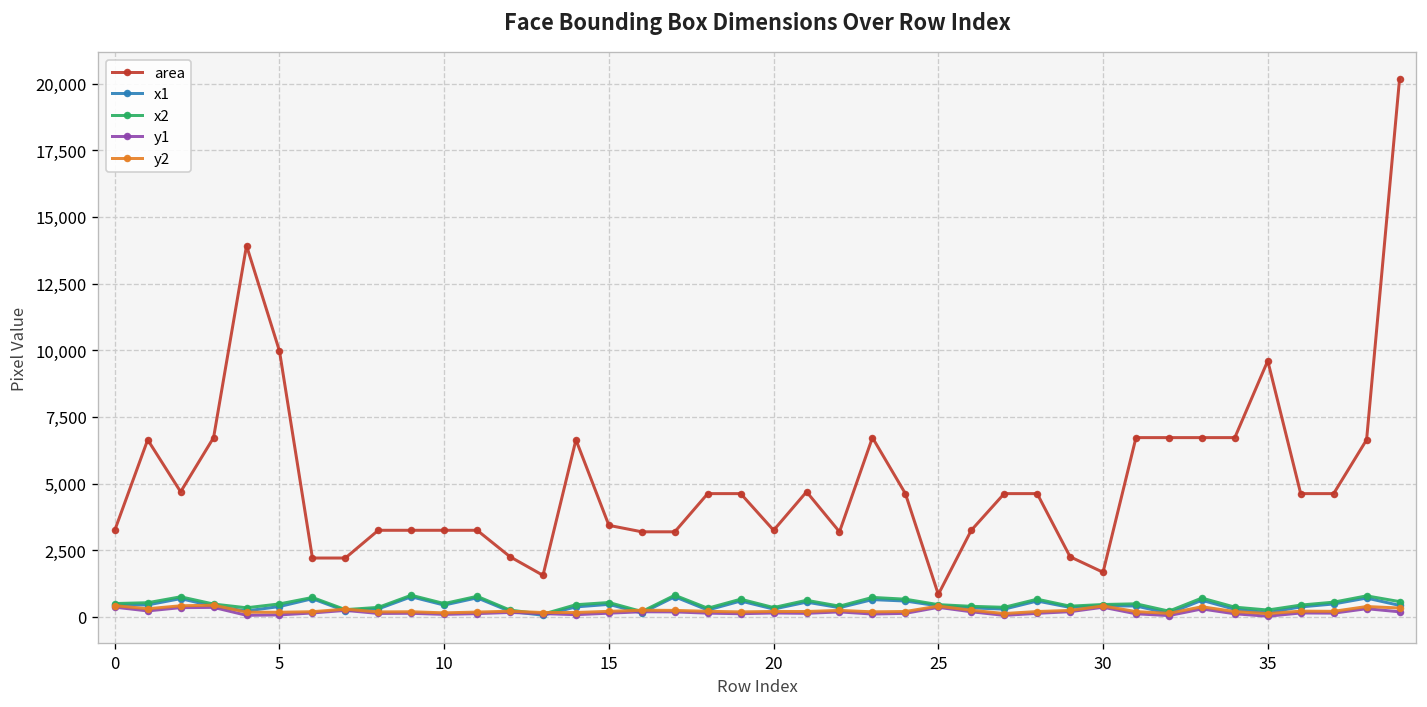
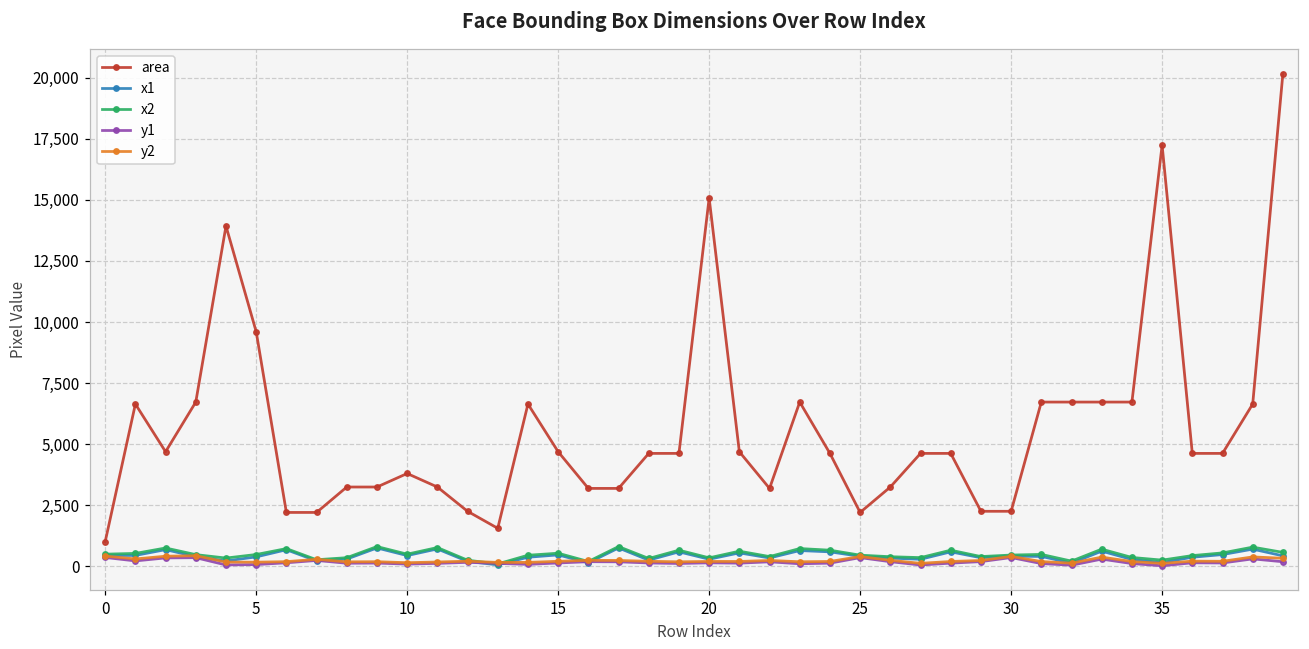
area, 0: 3,200 -> 1,000
area, 5: 10,000 -> 9,600
area, 10: 3,200 -> 3,800
area, 15: 3,400 -> 4,700
area, 20: 3,200 -> 15,100
area, 25: 800 -> 2,200
area, 30: 1,700 -> 2,300
area, 35: 9,600 -> 17,200
